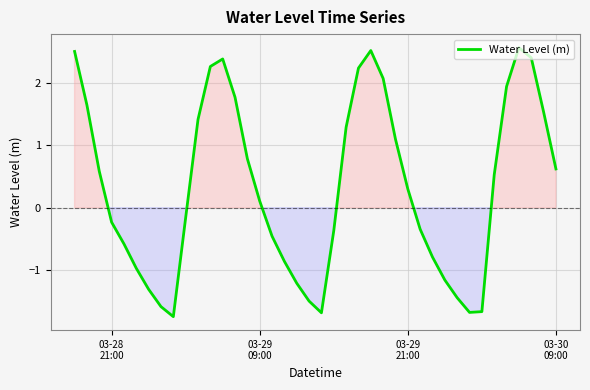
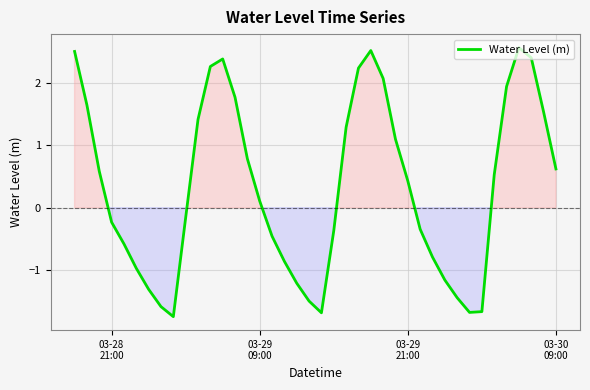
03-29 21:00: 0.3 -> 0.4
